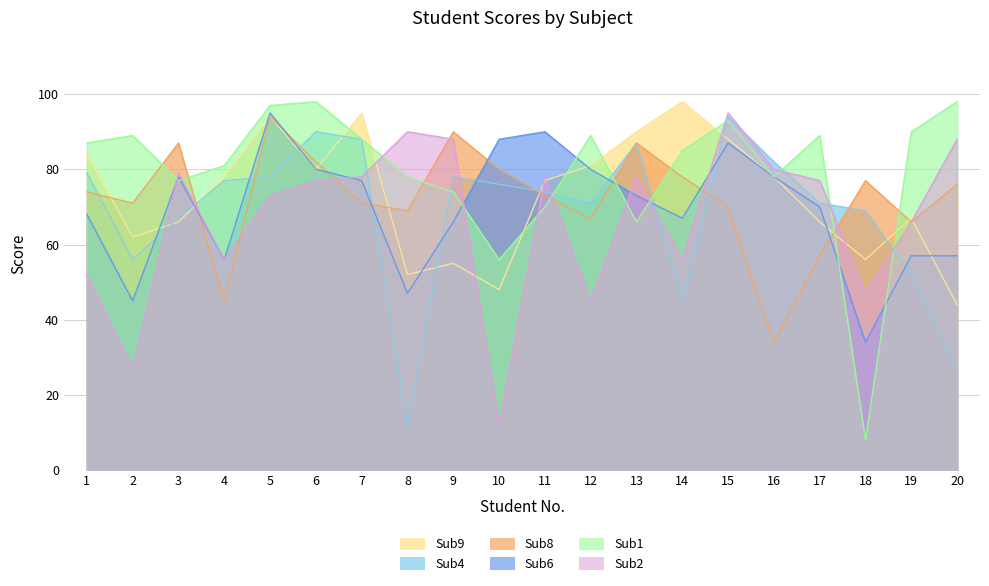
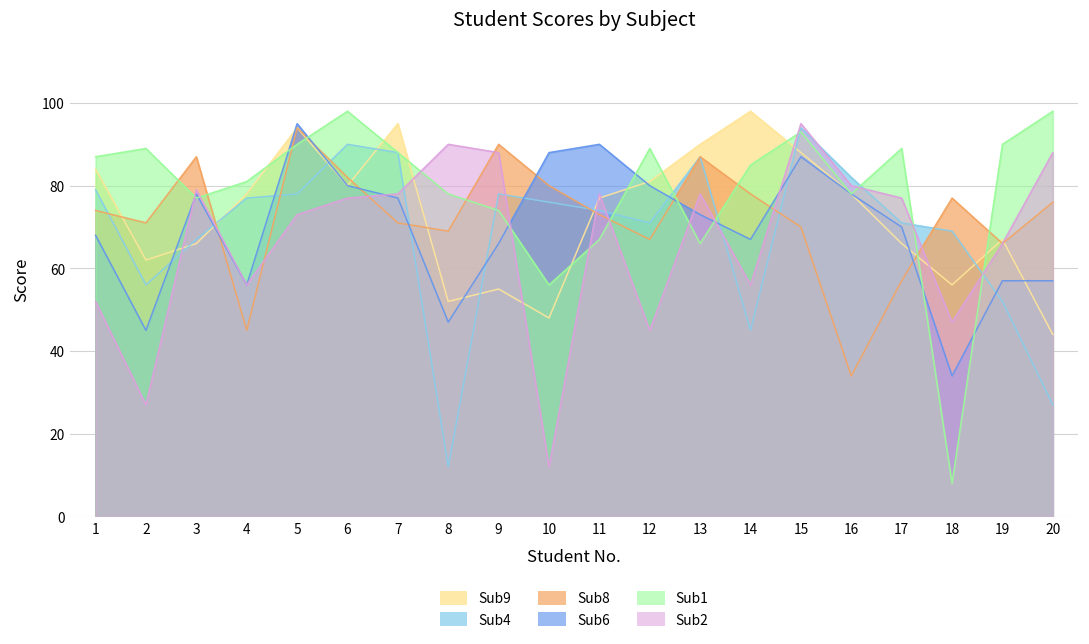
Sub1, 5: 97 -> 90
Sub1, 11: 70 -> 67
